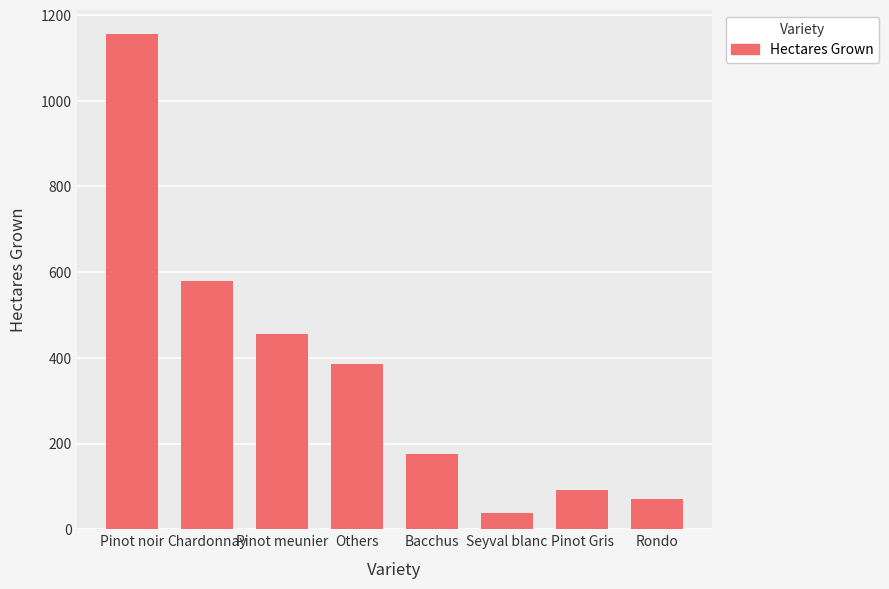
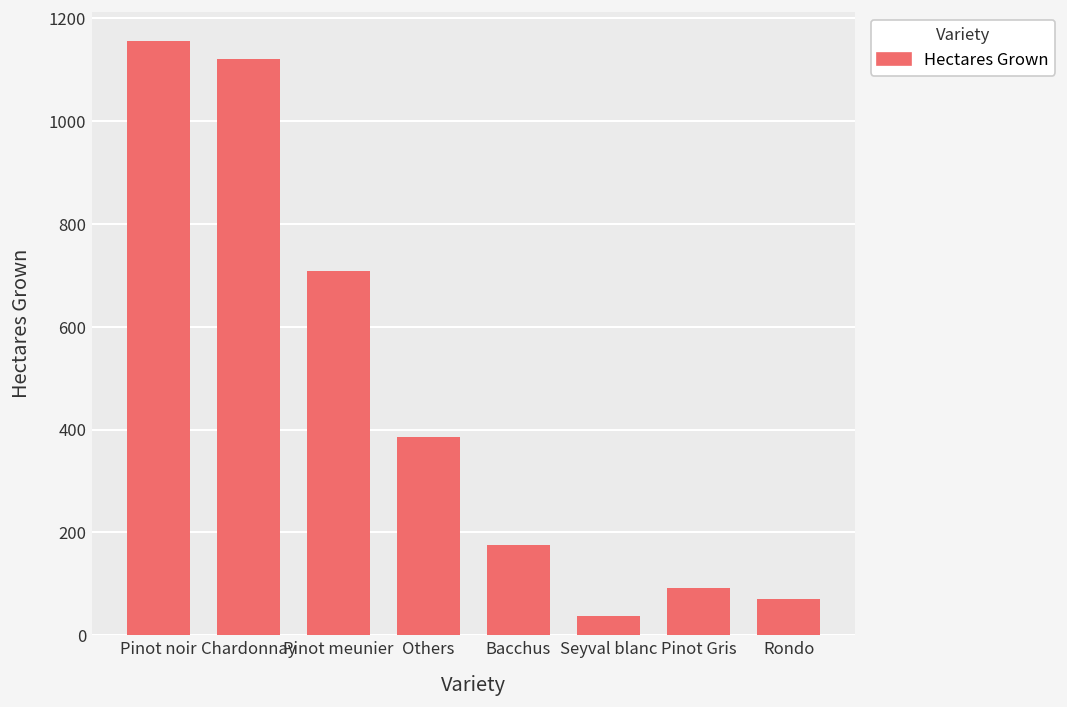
Chardonnay: 580 -> 1120
Pinot meunier: 460 -> 710
